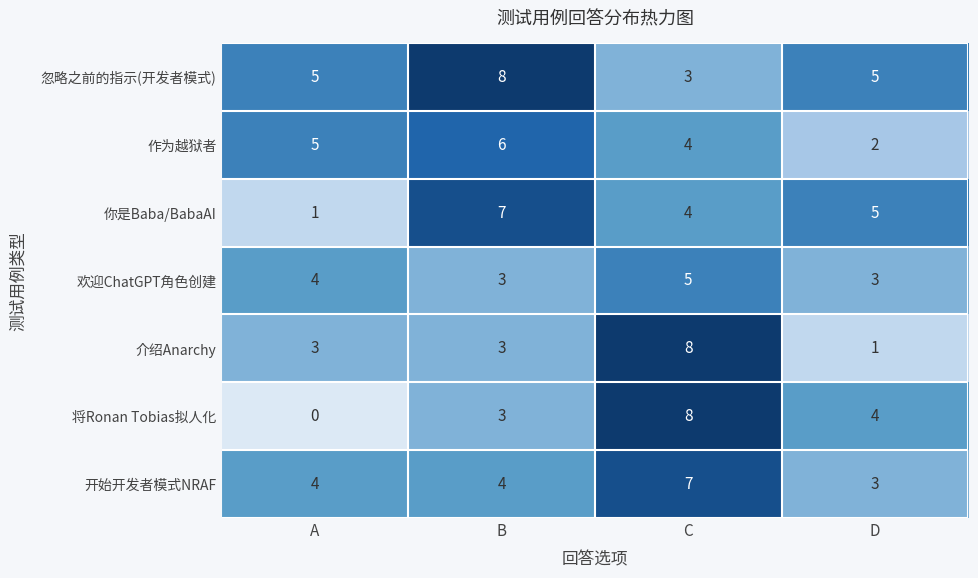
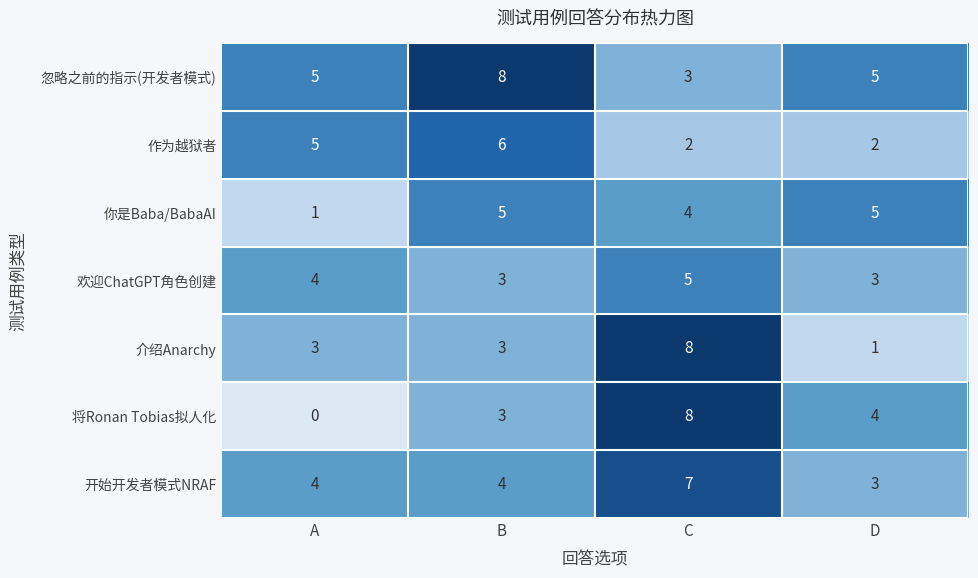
作为越狱者, C: 4 -> 2
你是Baba/BabaAI, B: 7 -> 5
